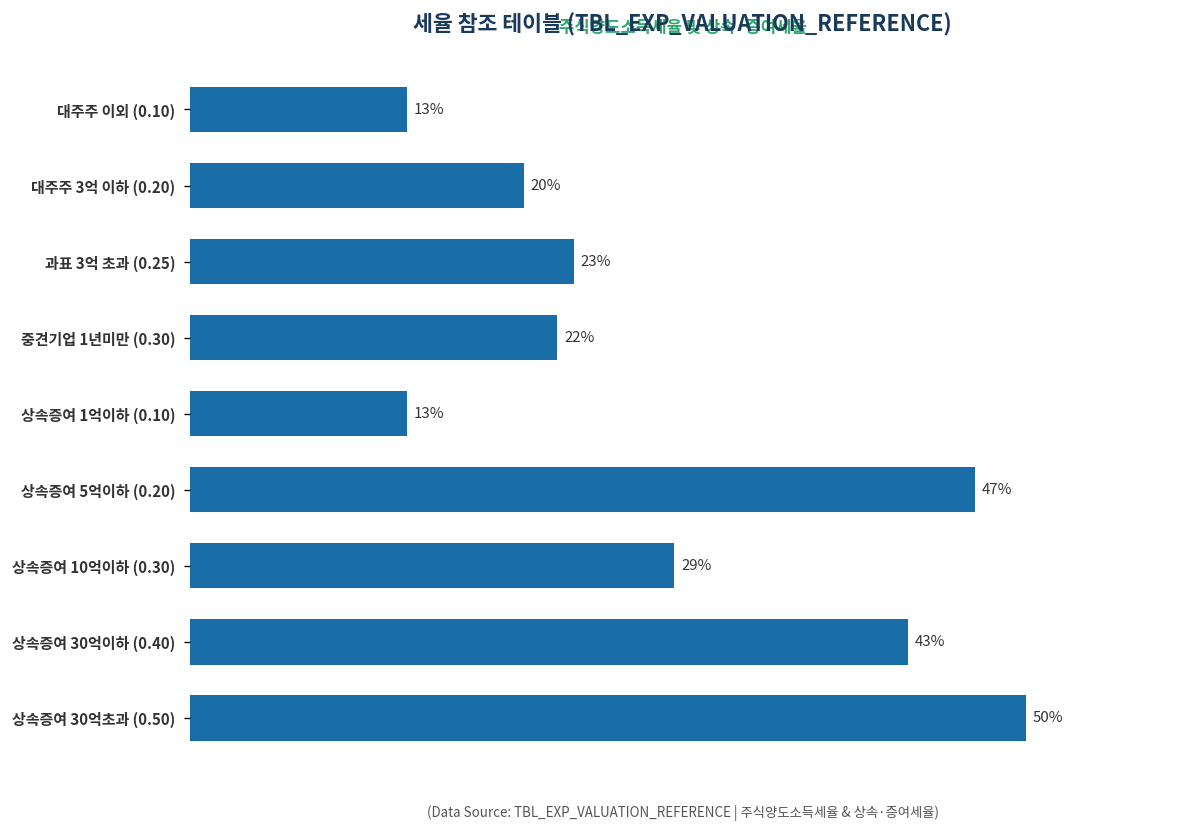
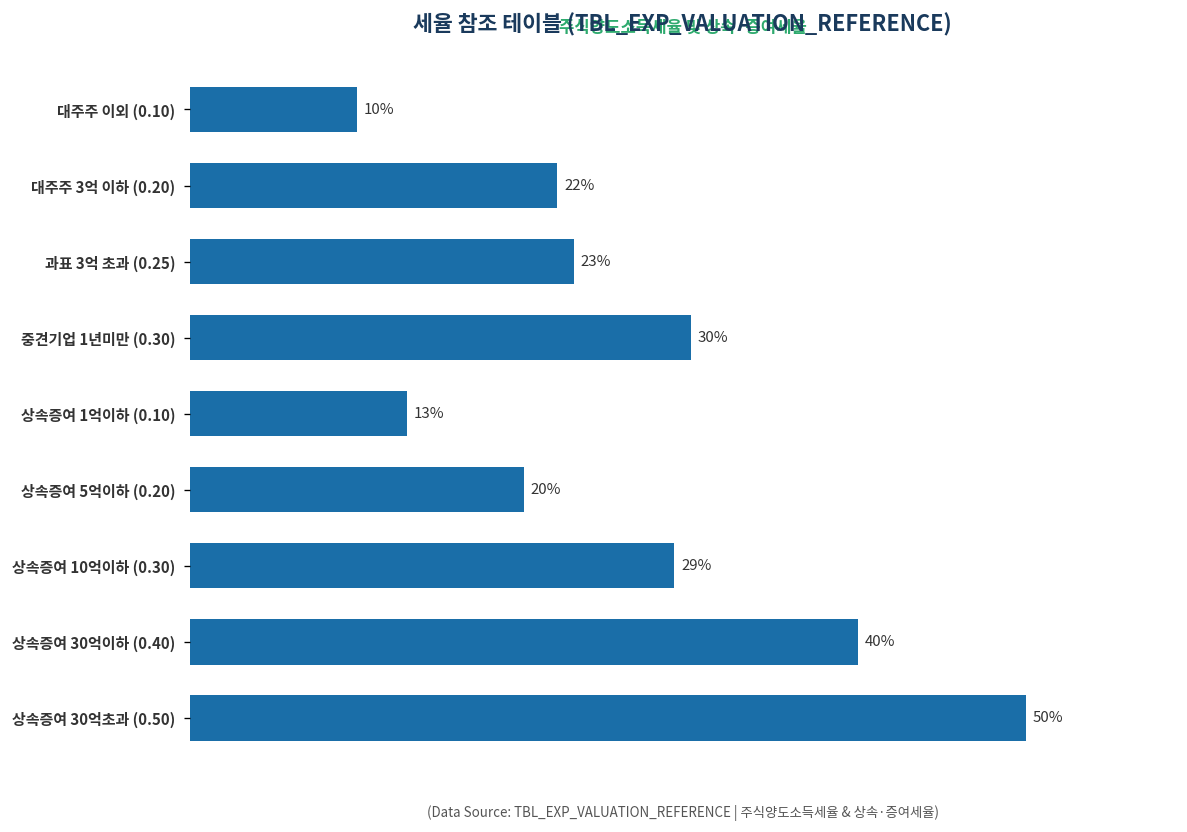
대주주 이외 (0.10): 13% -> 10%
대주주 3억 이하 (0.20): 20% -> 22%
중견기업 1년미만 (0.30): 22% -> 30%
상속증여 5억이하 (0.20): 47% -> 20%
상속증여 30억이하 (0.40): 43% -> 40%
